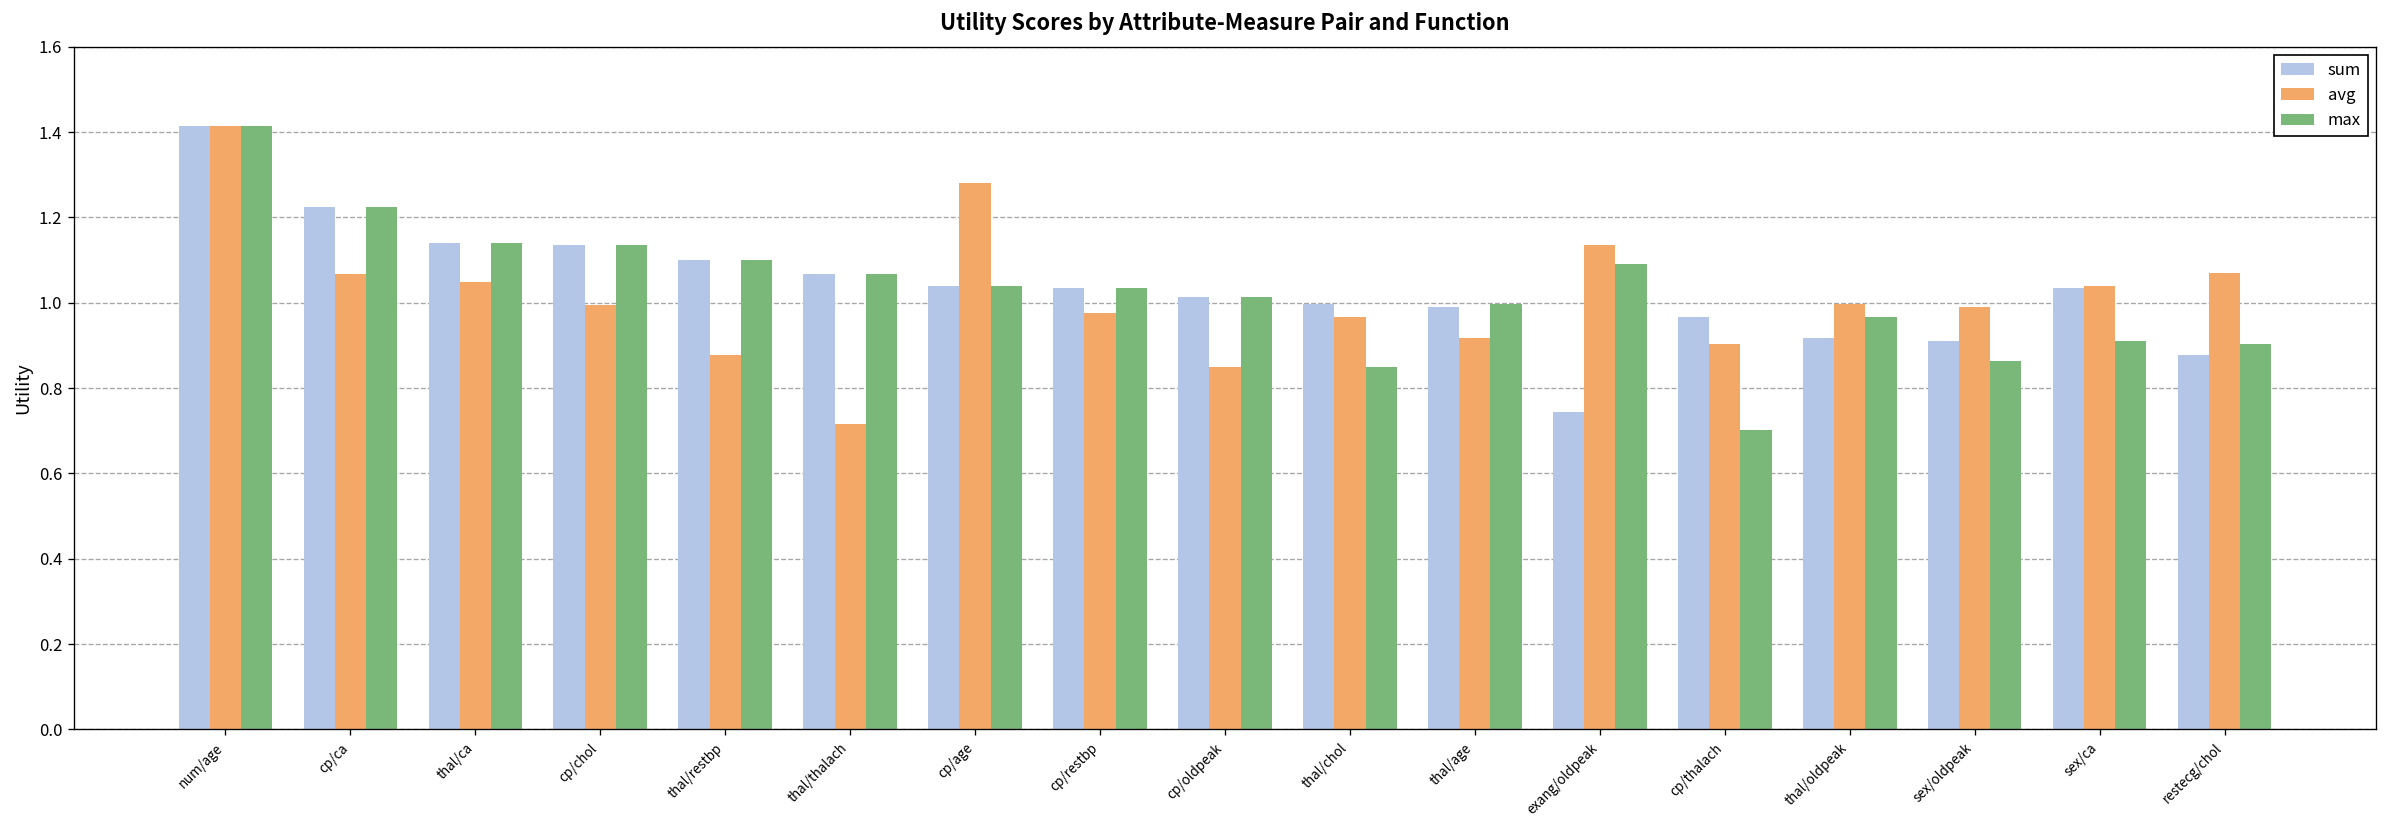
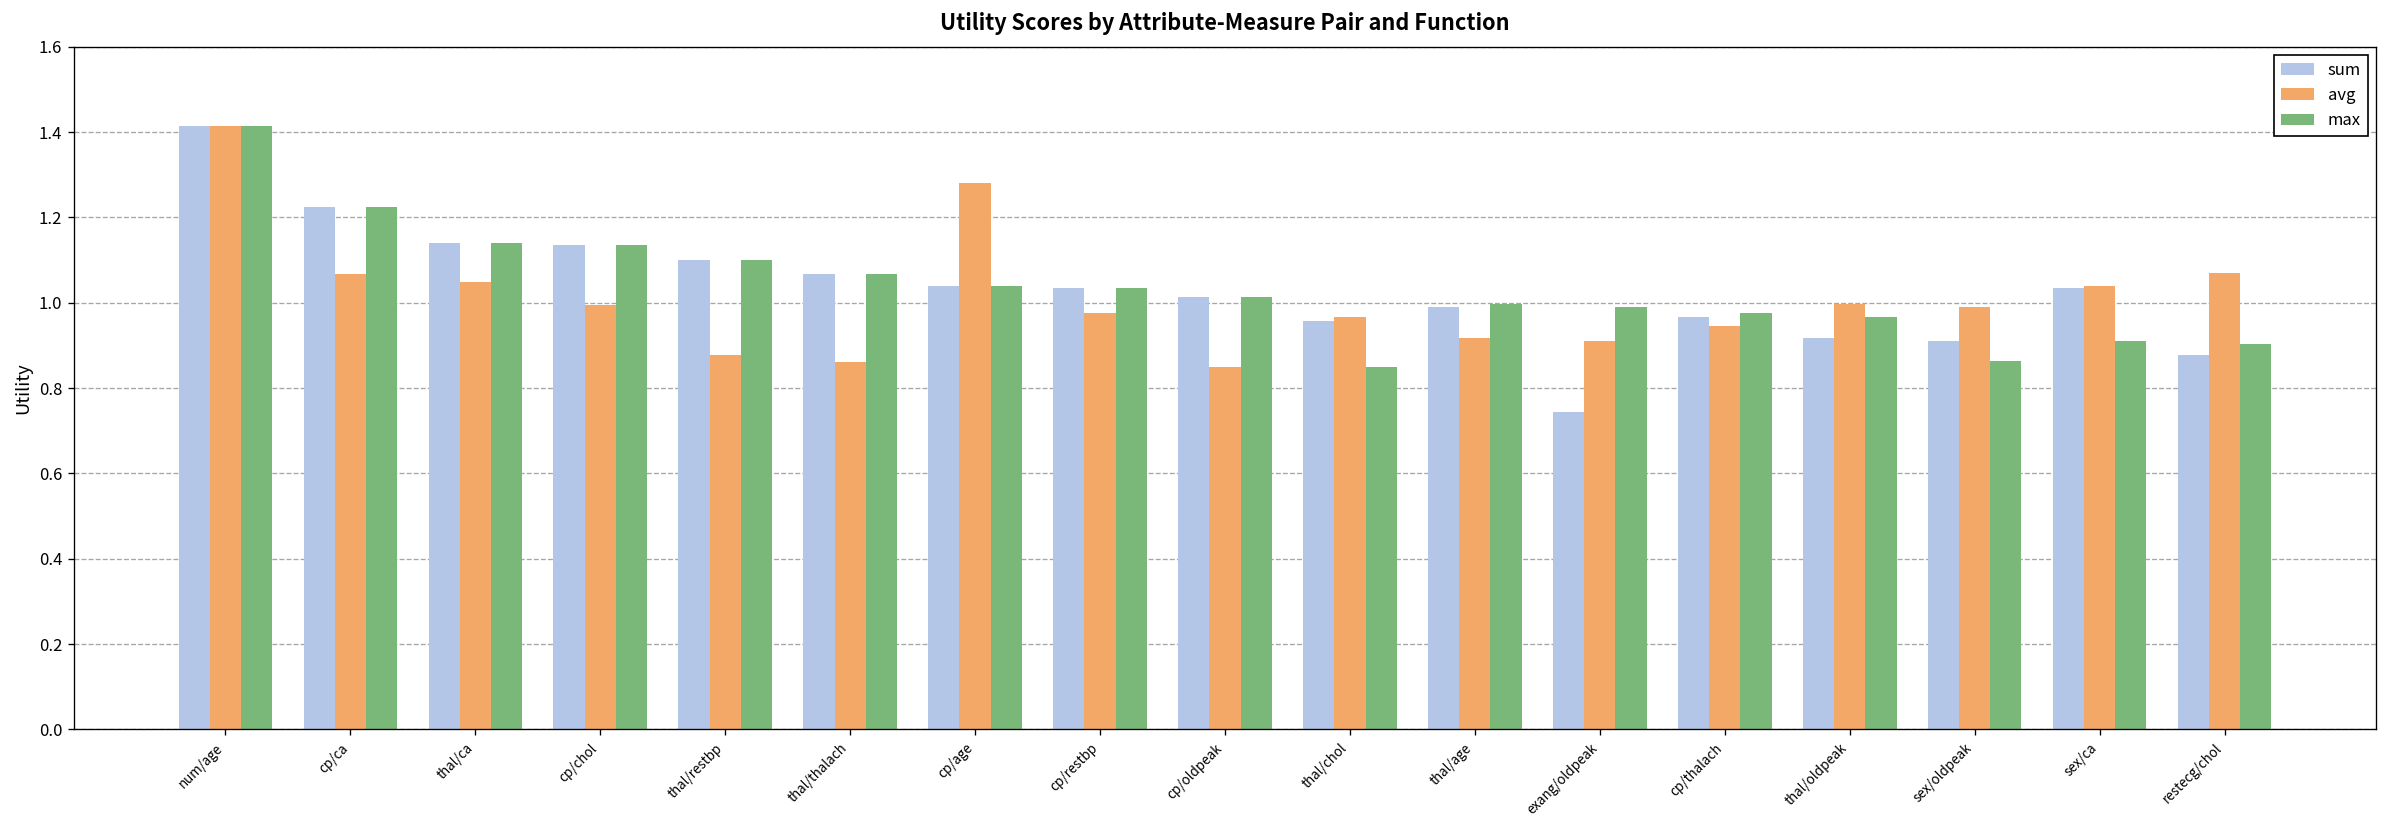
avg, thal/thalach: 0.71 -> 0.86
sum, thal/chol: 1.00 -> 0.96
avg, exang/oldpeak: 1.14 -> 0.91
max, exang/oldpeak: 1.09 -> 0.99
avg, cp/thalach: 0.90 -> 0.95
max, cp/thalach: 0.70 -> 0.98
